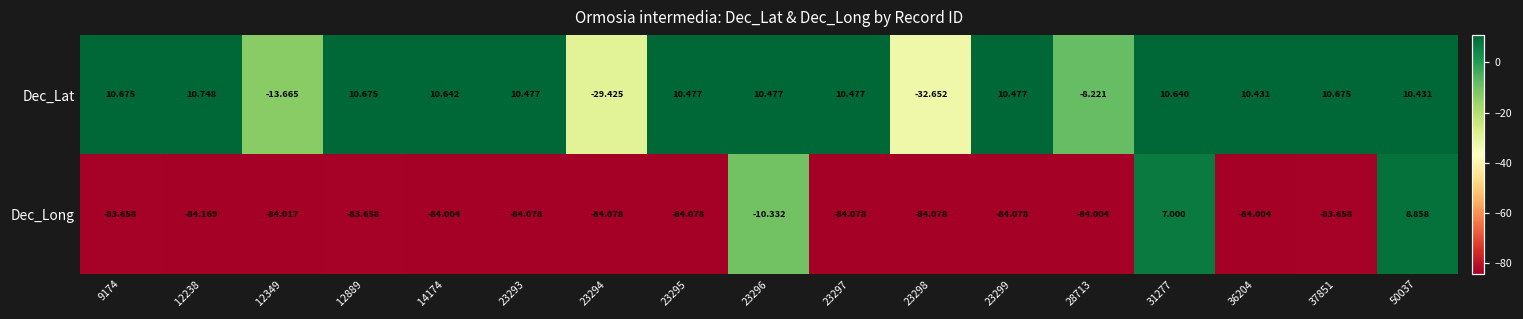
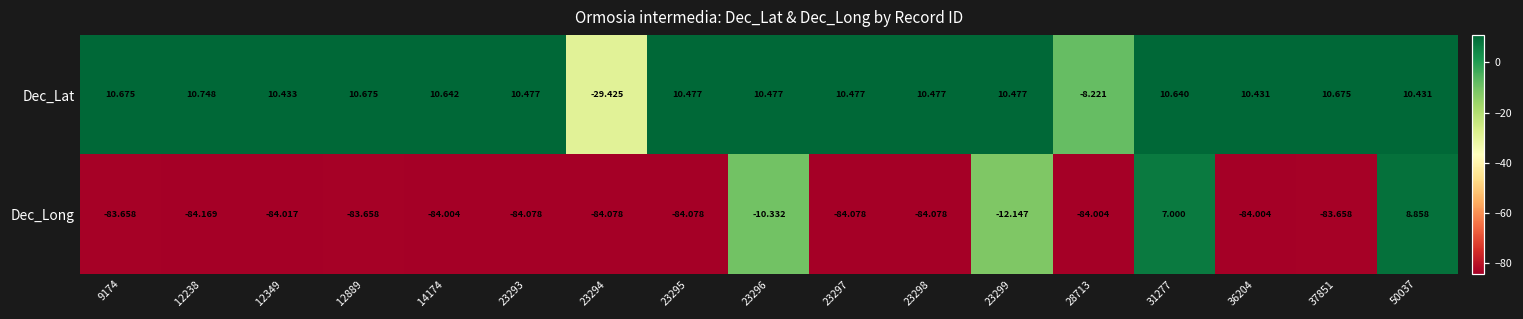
Dec_Lat, 12349: -13.665 -> 10.433
Dec_Lat, 23298: -32.652 -> 10.477
Dec_Long, 23299: -84.078 -> -12.147
